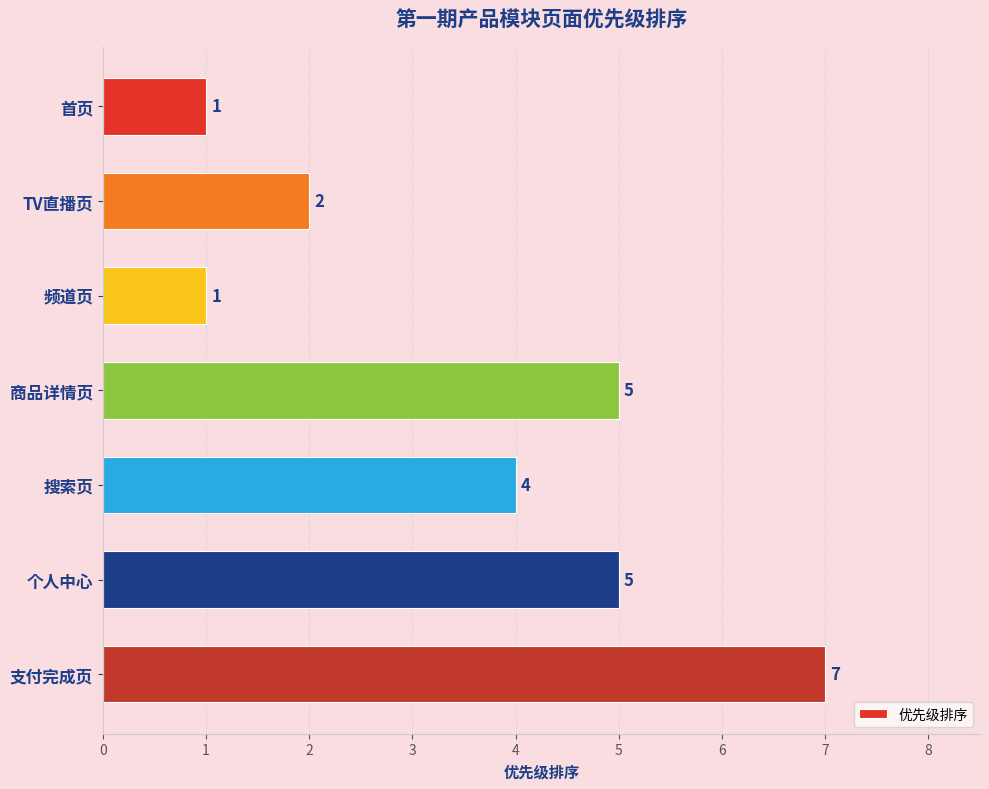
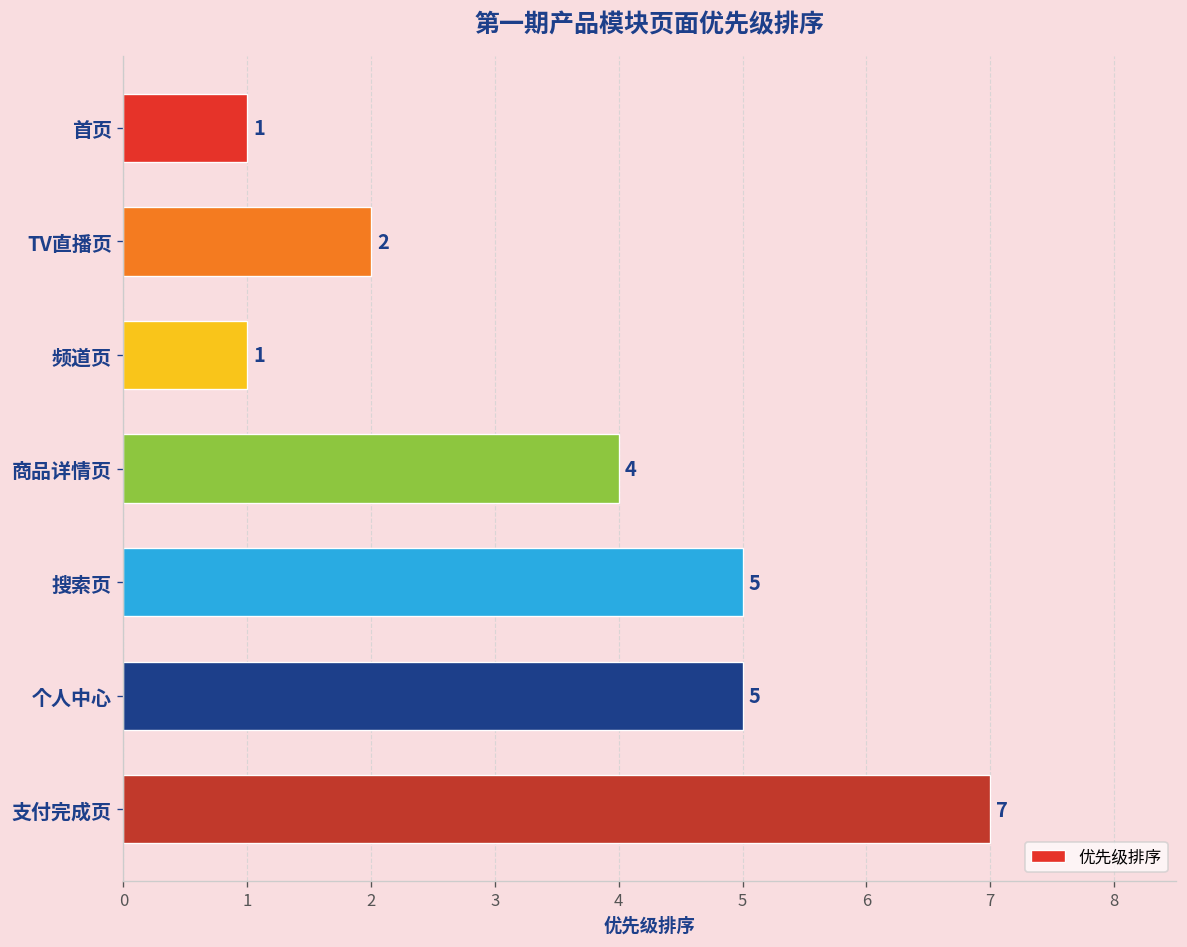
商品详情页: 5 -> 4
搜索页: 4 -> 5
